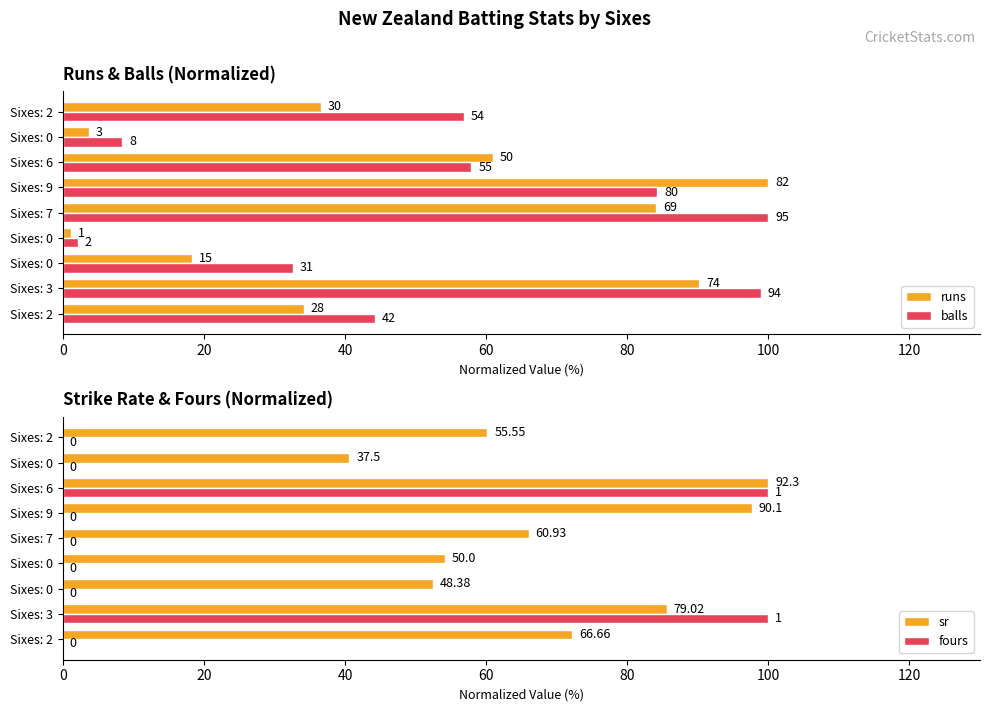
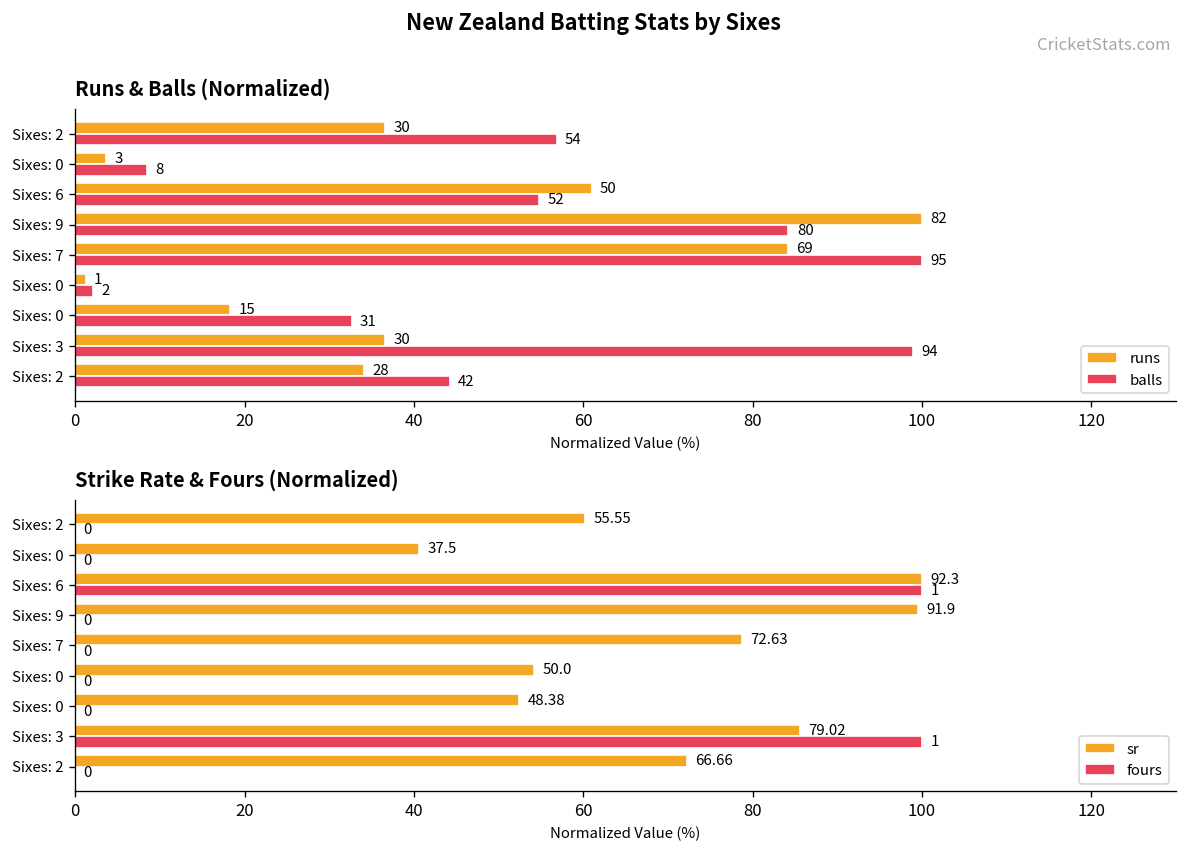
Runs & Balls (Normalized), balls, Sixes: 6: 55 -> 52
Runs & Balls (Normalized), runs, Sixes: 3: 74 -> 30
Strike Rate & Fours (Normalized), sr, Sixes: 9: 90.1 -> 91.9
Strike Rate & Fours (Normalized), sr, Sixes: 7: 60.93 -> 72.63
